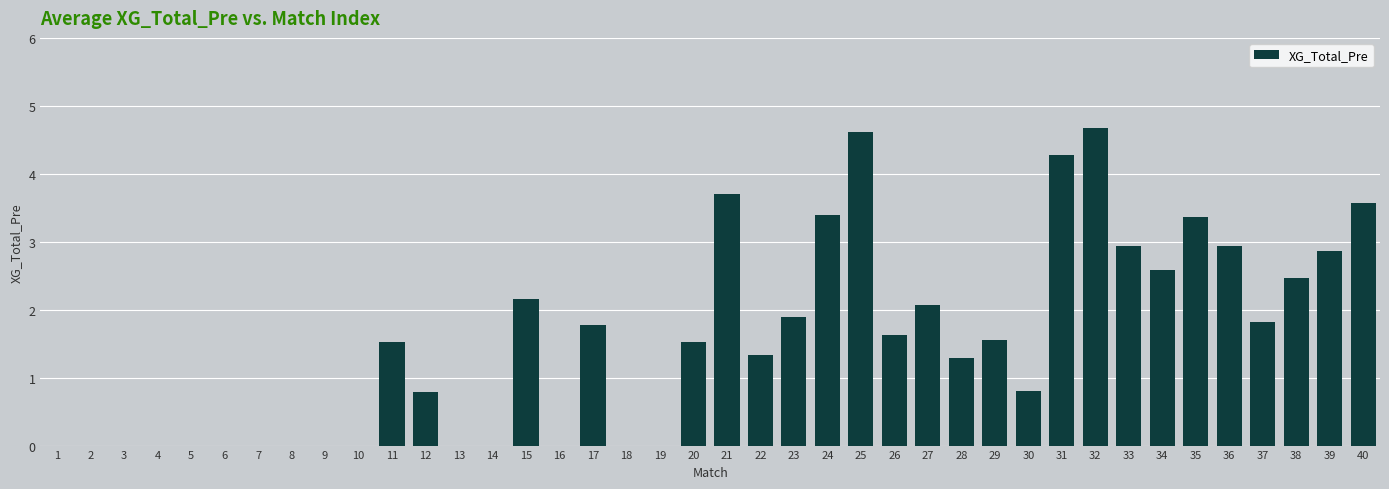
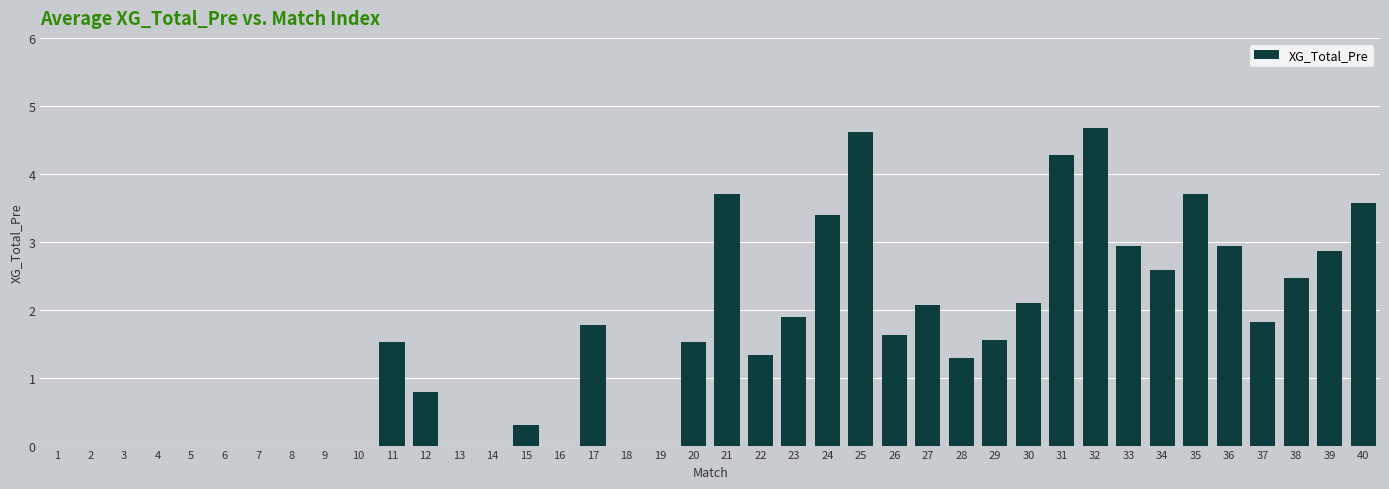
15: 2.2 -> 0.3
30: 0.8 -> 2.1
35: 3.4 -> 3.7
